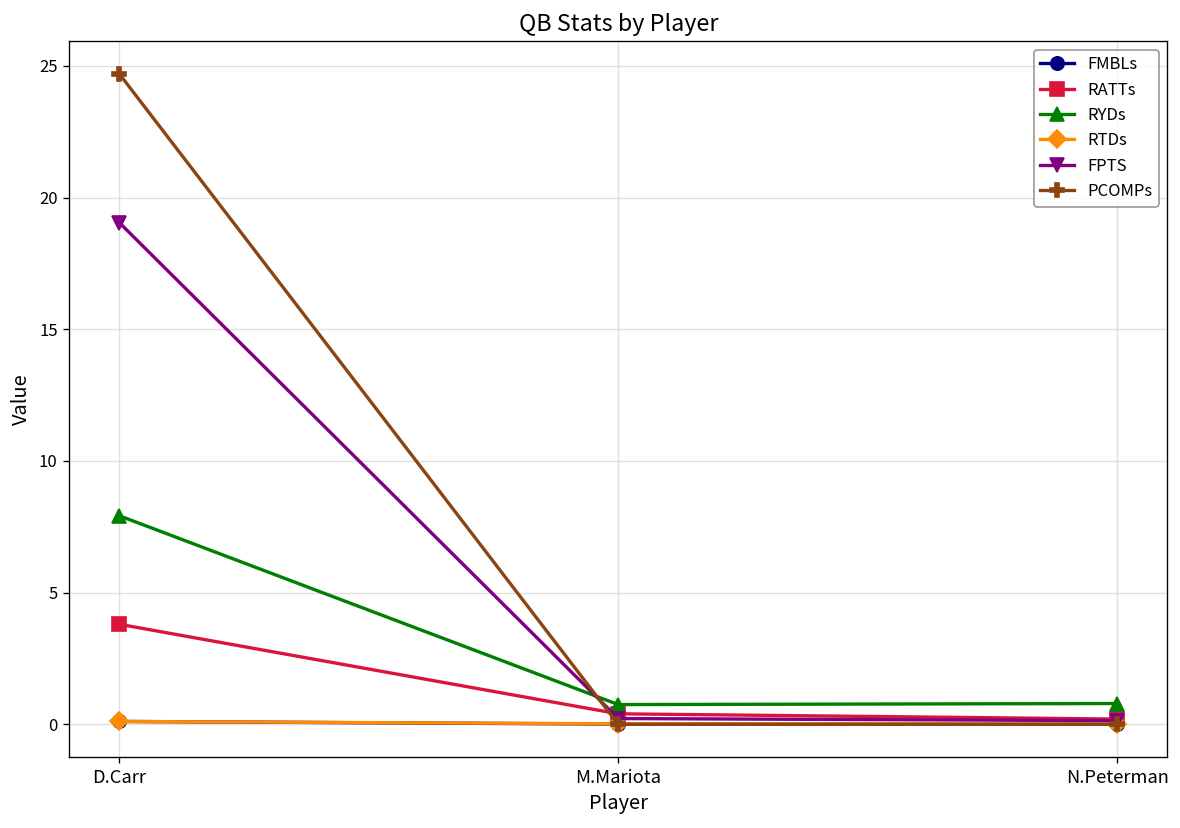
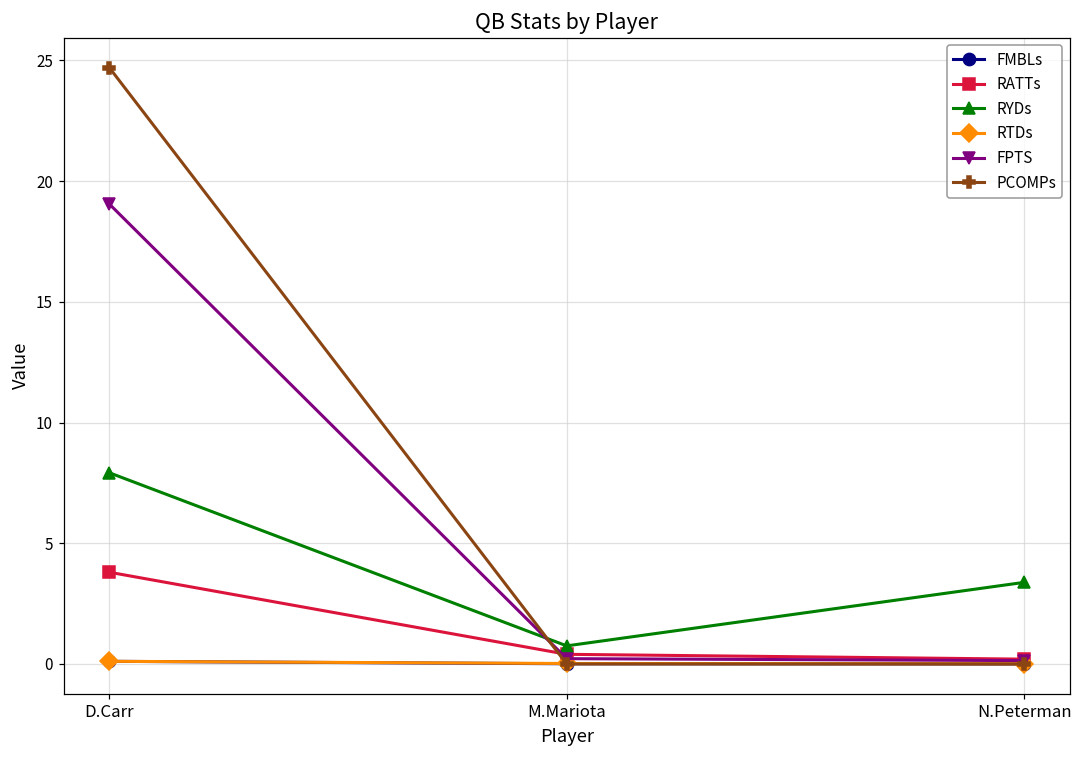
RYDs, N.Peterman: 0.8 -> 3.4
